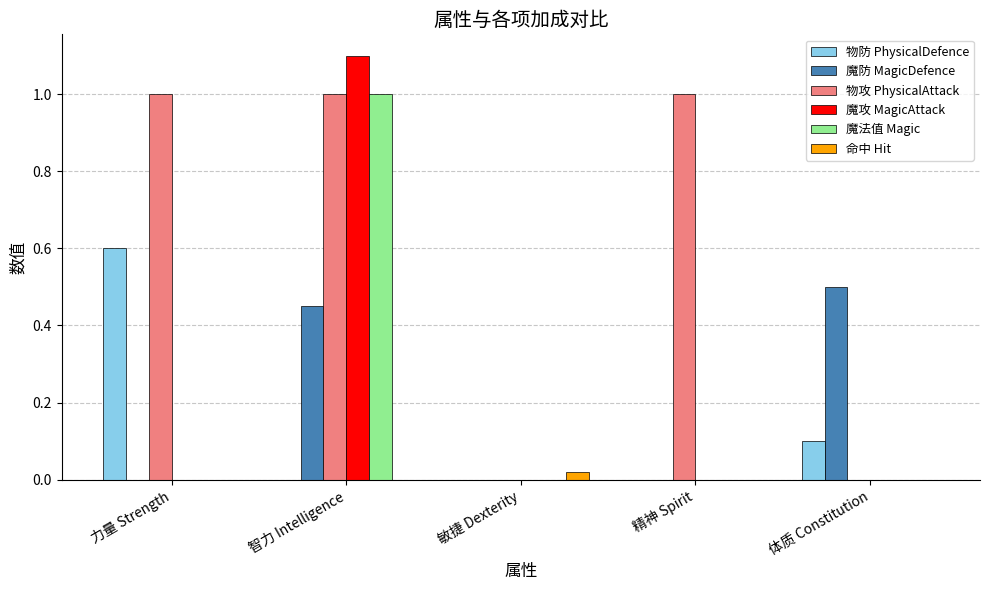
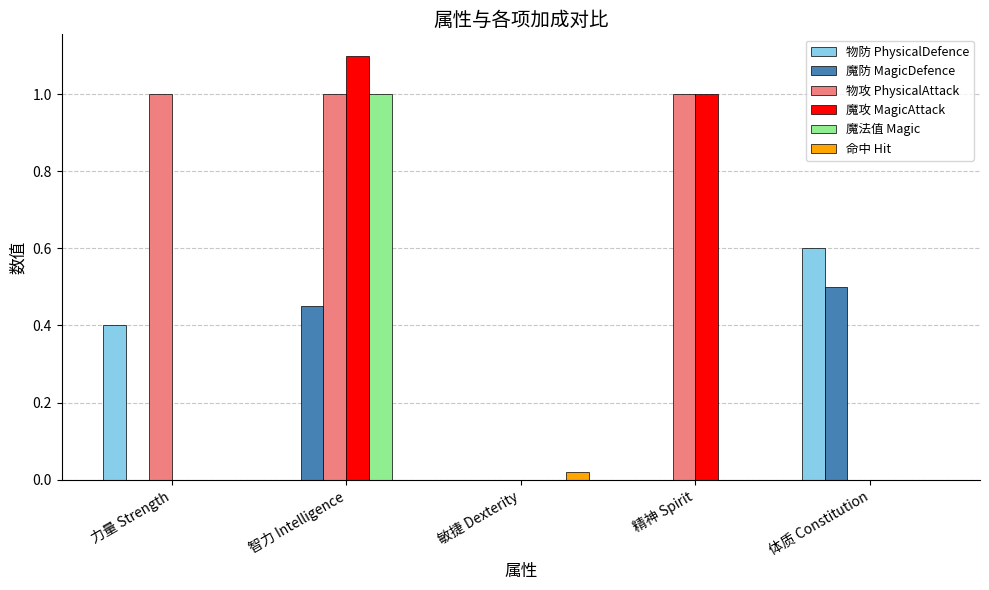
物防 PhysicalDefence, 力量 Strength: 0.6 -> 0.4
魔攻 MagicAttack, 精神 Spirit: 0 -> 1
物防 PhysicalDefence, 体质 Constitution: 0.1 -> 0.6
